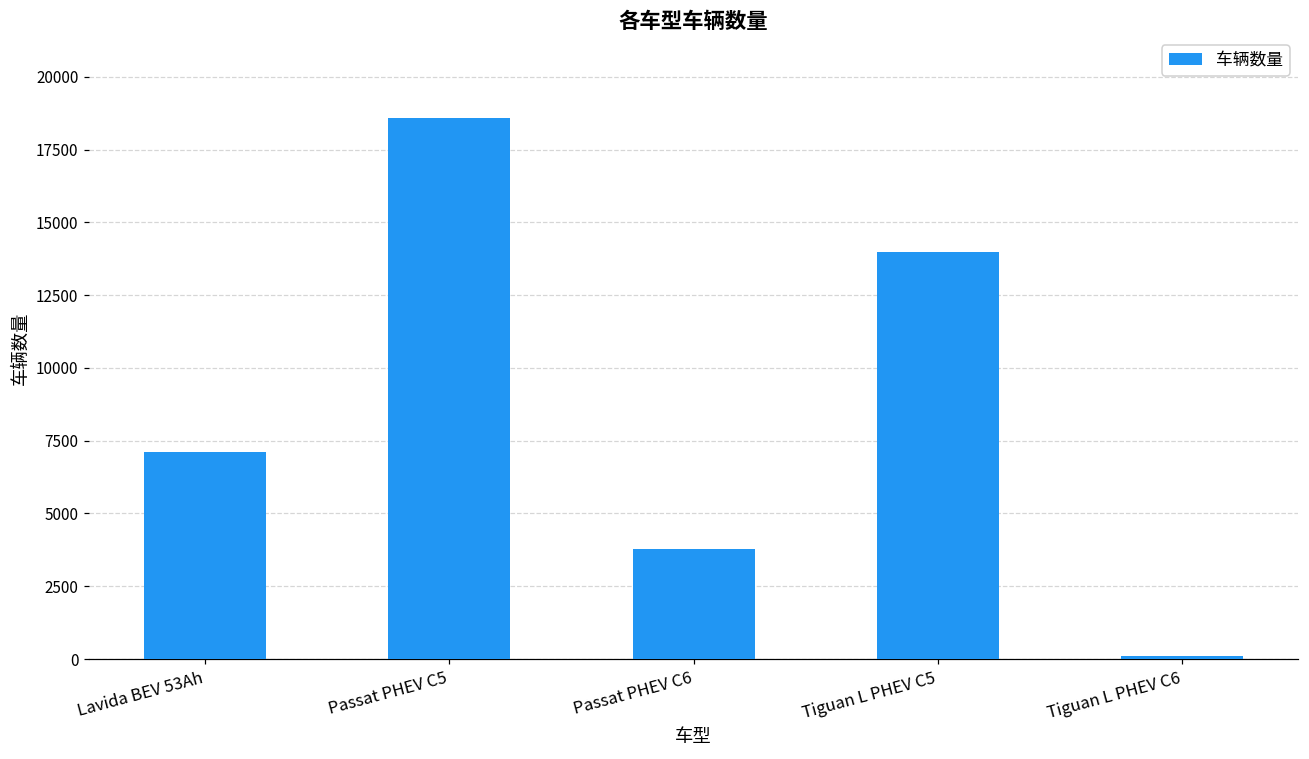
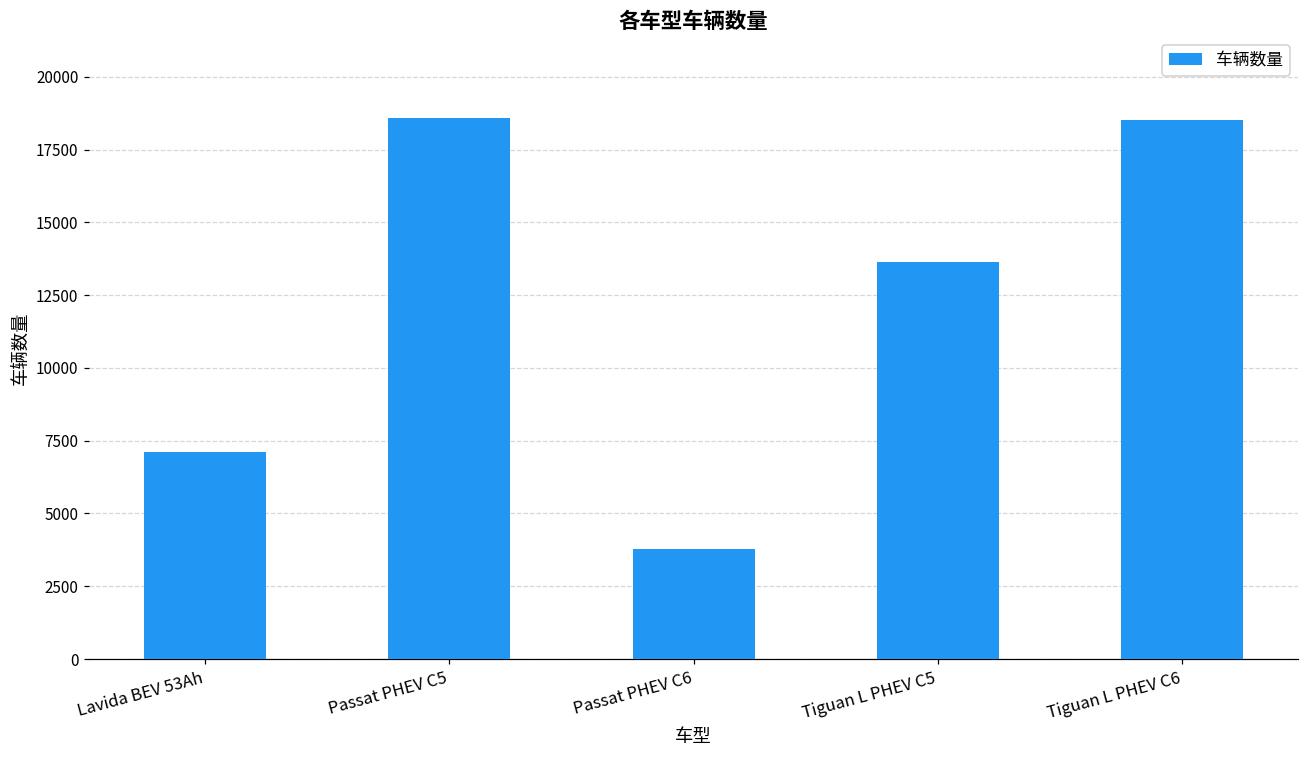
Tiguan L PHEV C5: 14000 -> 13700
Tiguan L PHEV C6: 100 -> 18500
